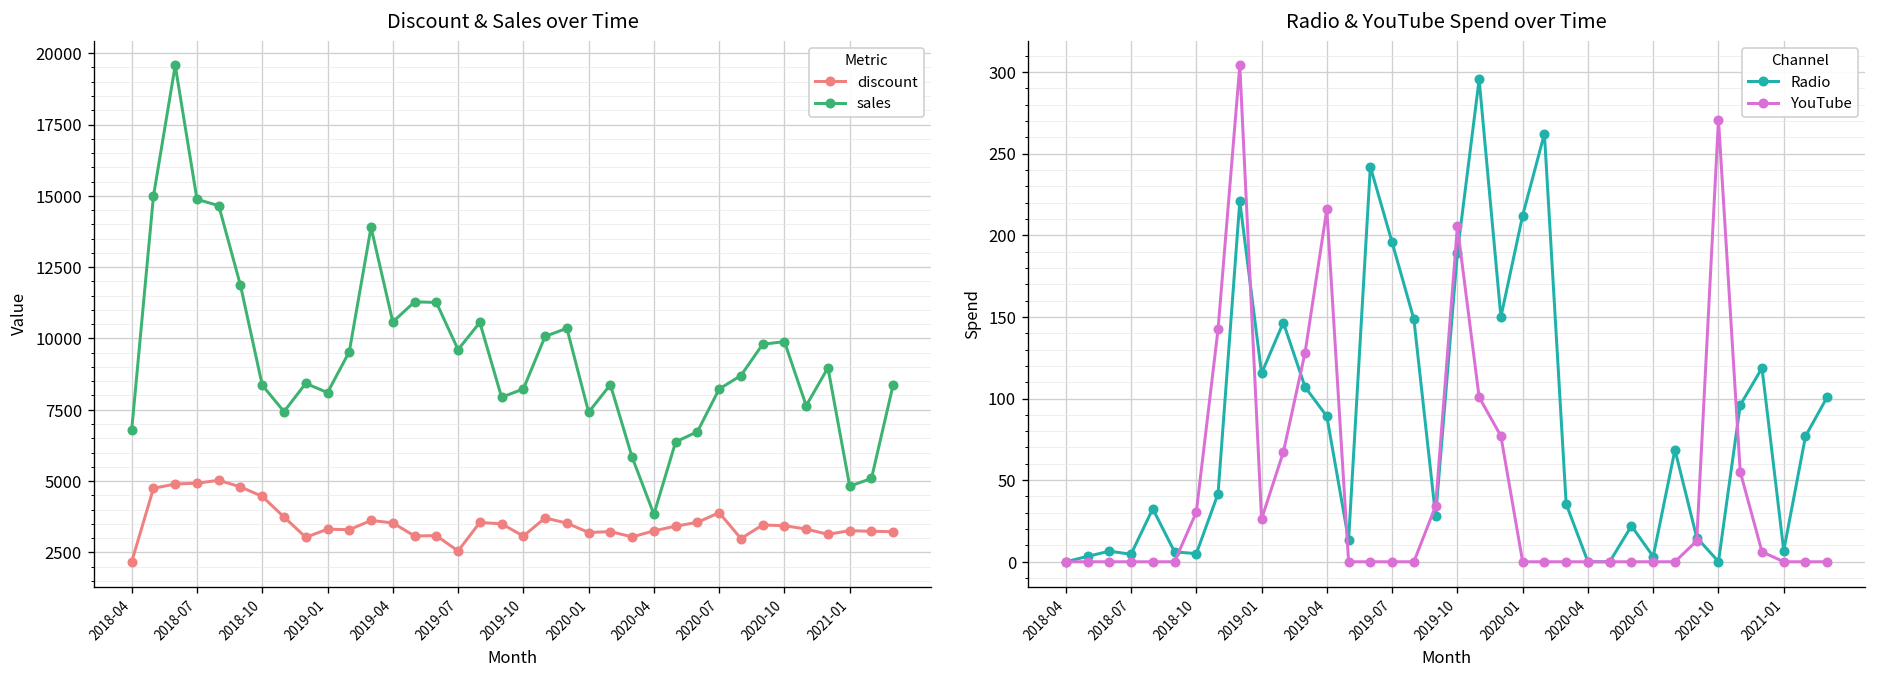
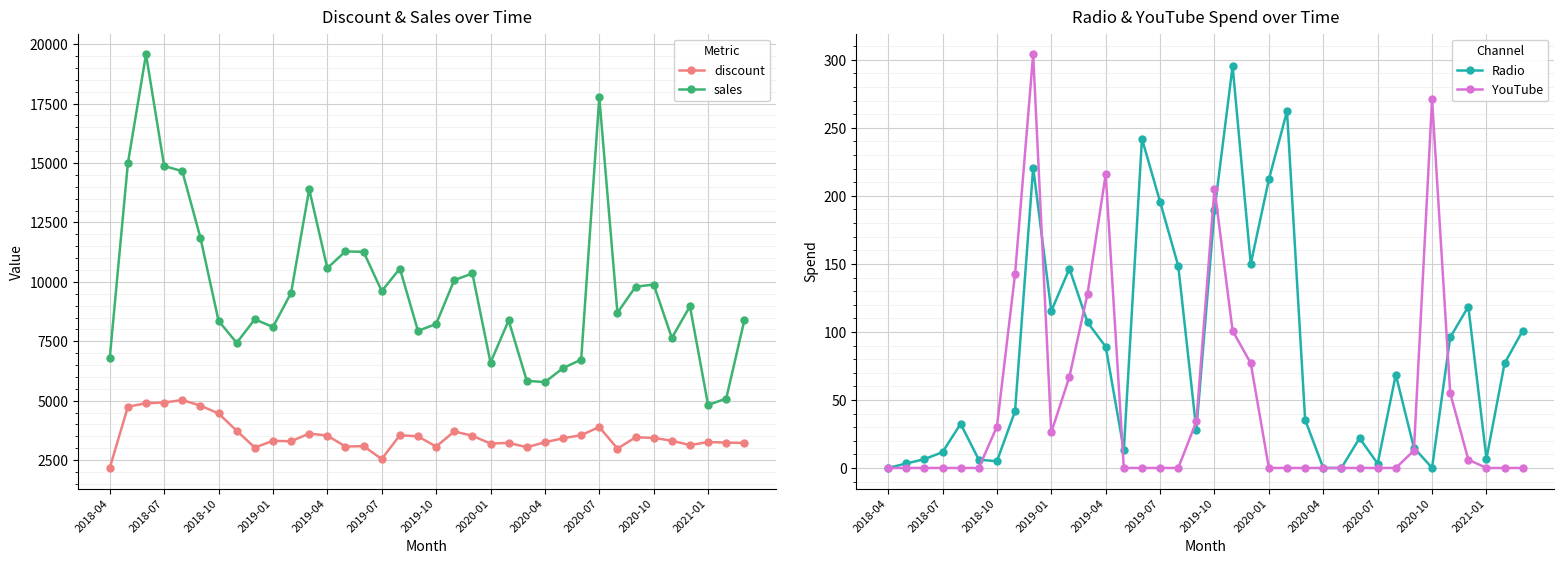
Discount & Sales over Time, sales, 2020-01: 7400 -> 6600
Discount & Sales over Time, sales, 2020-04: 3800 -> 5800
Discount & Sales over Time, sales, 2020-07: 8200 -> 17800
Radio & YouTube Spend over Time, Radio, 2018-07: 5 -> 12
